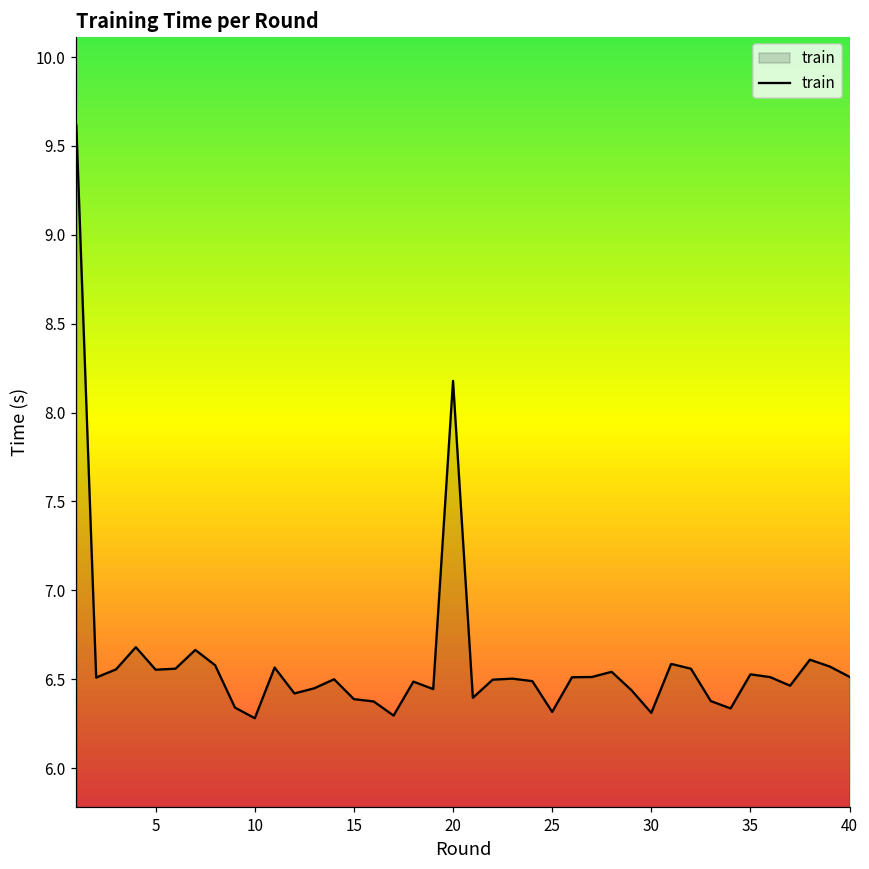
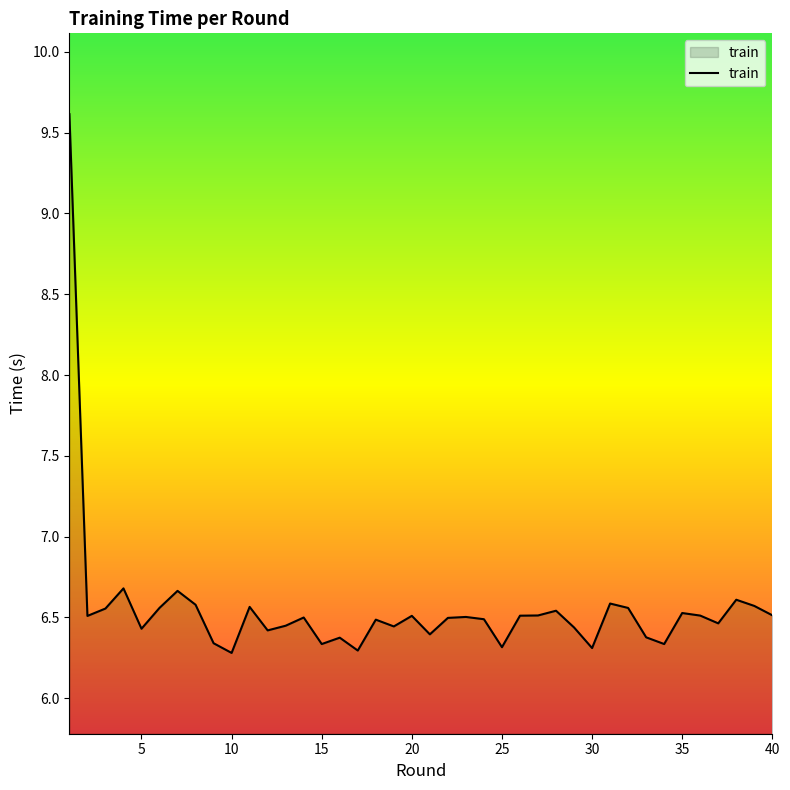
5: 6.55 -> 6.43
15: 6.39 -> 6.34
20: 8.18 -> 6.51
